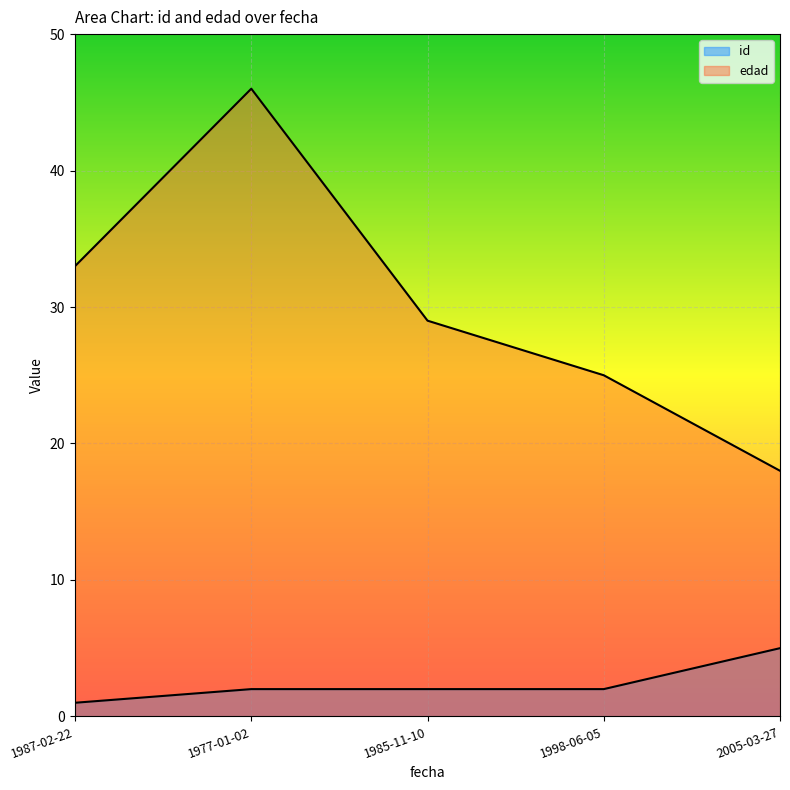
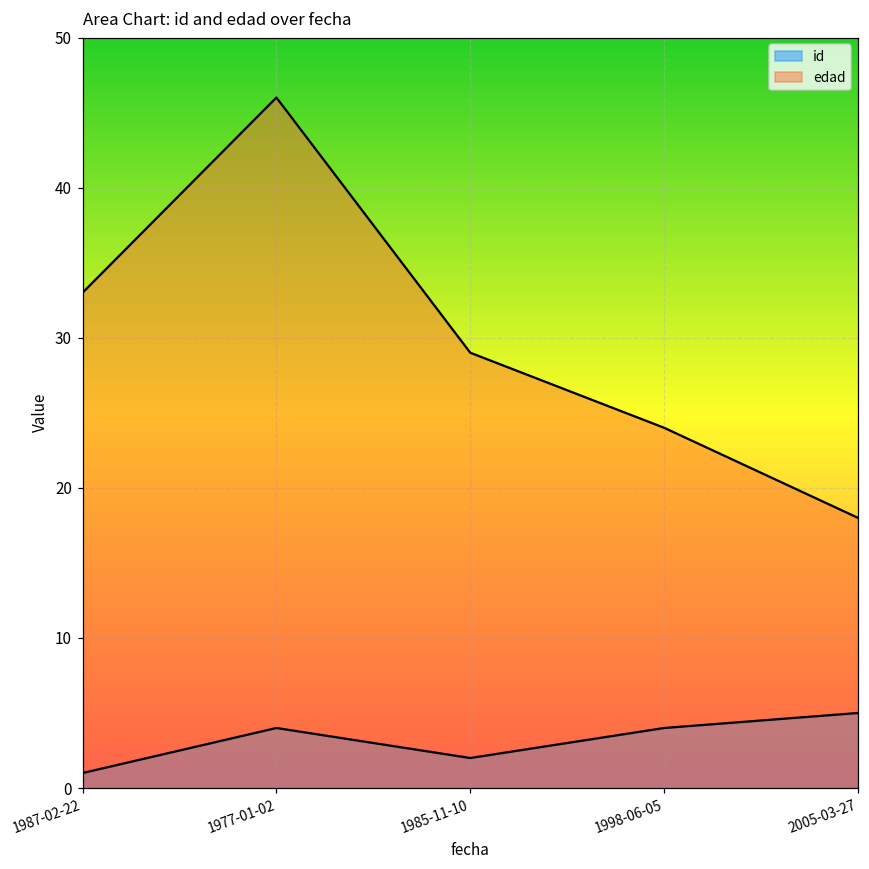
id, 1977-01-02: 2 -> 4
id, 1998-06-05: 2 -> 4
edad, 1998-06-05: 25 -> 24
